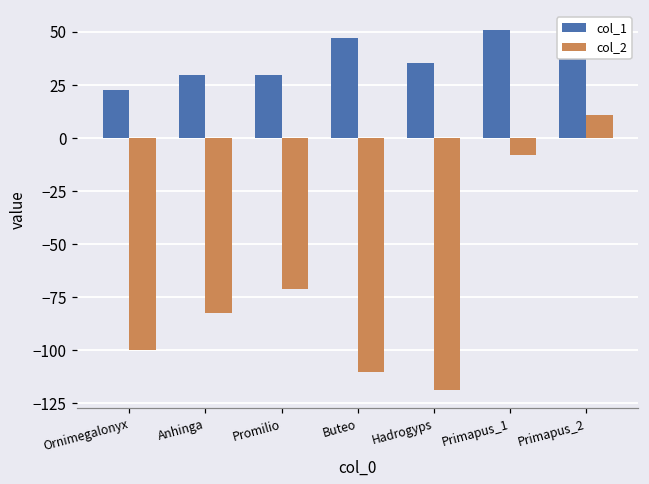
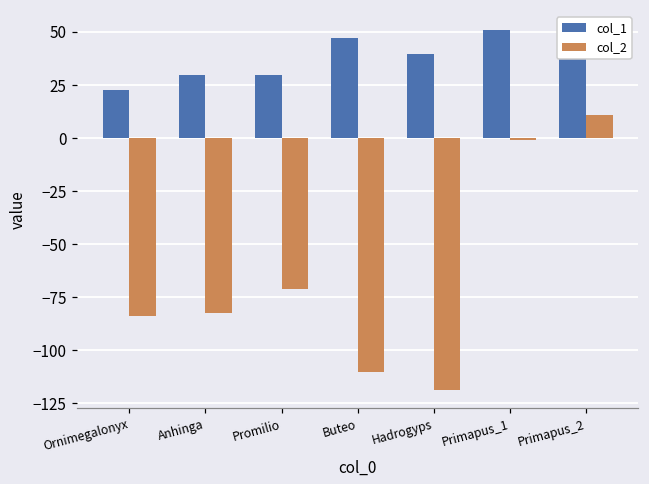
col_2, Ornimegalonyx: -100 -> -84
col_1, Hadrogyps: 35 -> 40
col_2, Primapus_1: -8 -> -1
